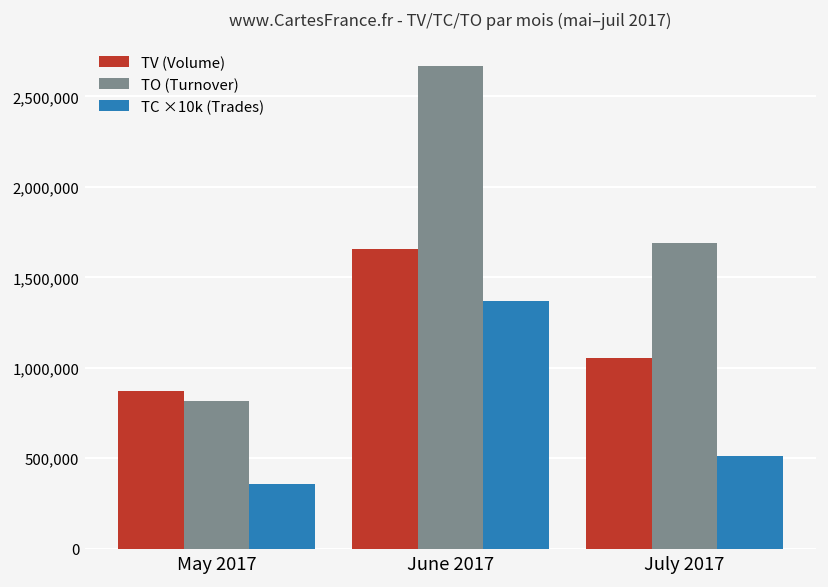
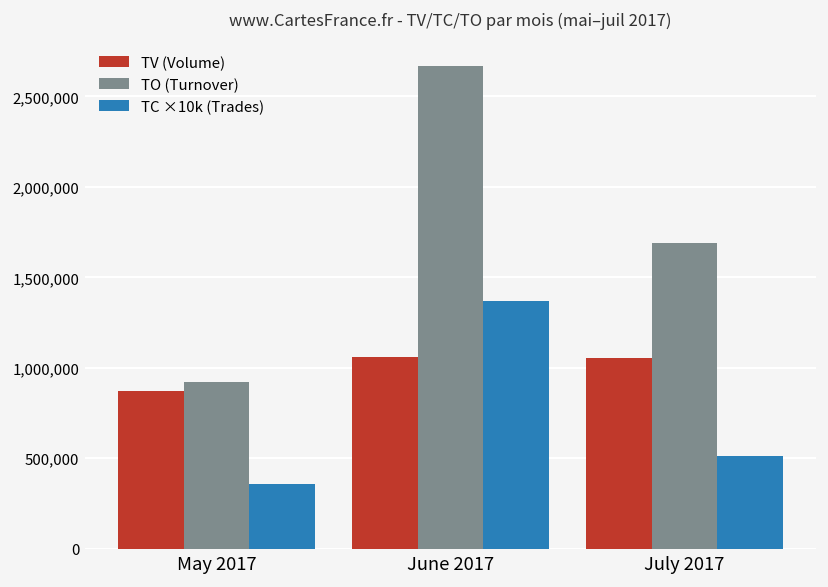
TO (Turnover), May 2017: 820,000 -> 920,000
TV (Volume), June 2017: 1,660,000 -> 1,060,000
